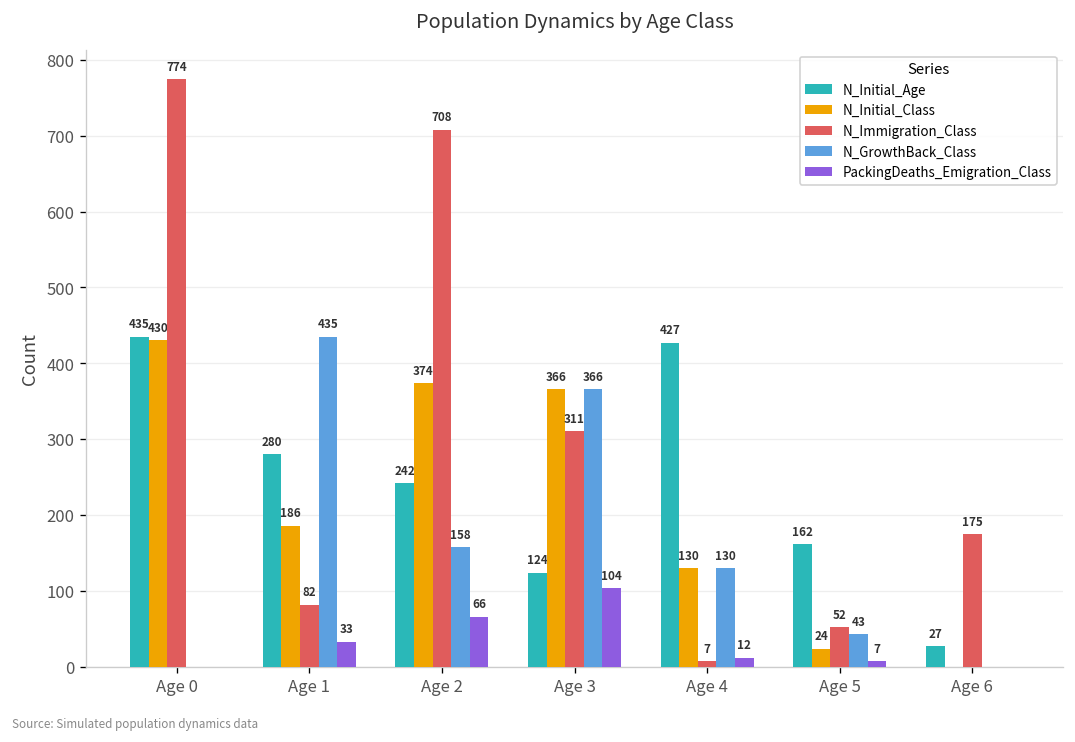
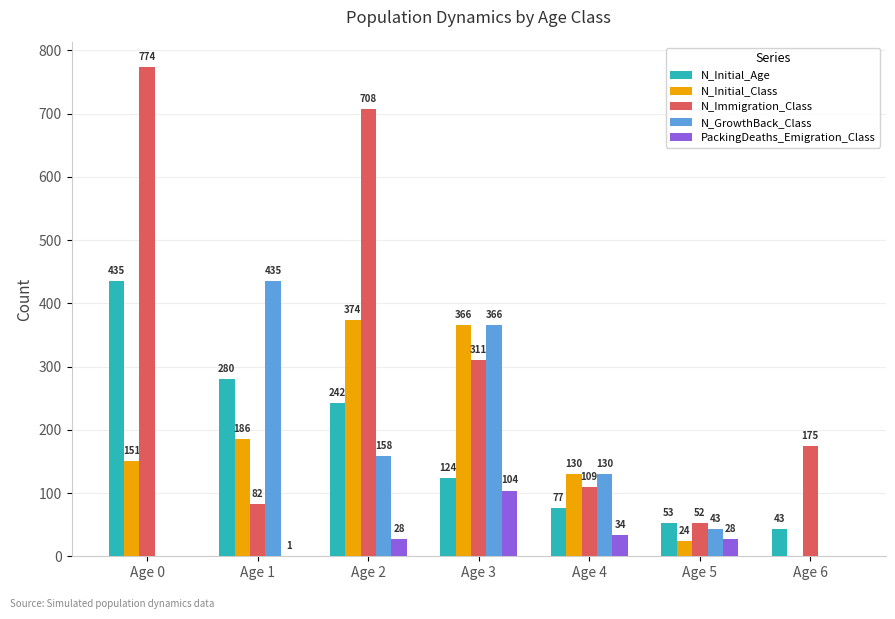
N_Initial_Class, Age 0: 430 -> 151
PackingDeaths_Emigration_Class, Age 1: 33 -> 1
PackingDeaths_Emigration_Class, Age 2: 66 -> 28
N_Initial_Age, Age 4: 427 -> 77
N_Immigration_Class, Age 4: 7 -> 109
PackingDeaths_Emigration_Class, Age 4: 12 -> 34
N_Initial_Age, Age 5: 162 -> 53
PackingDeaths_Emigration_Class, Age 5: 7 -> 28
N_Initial_Age, Age 6: 27 -> 43
